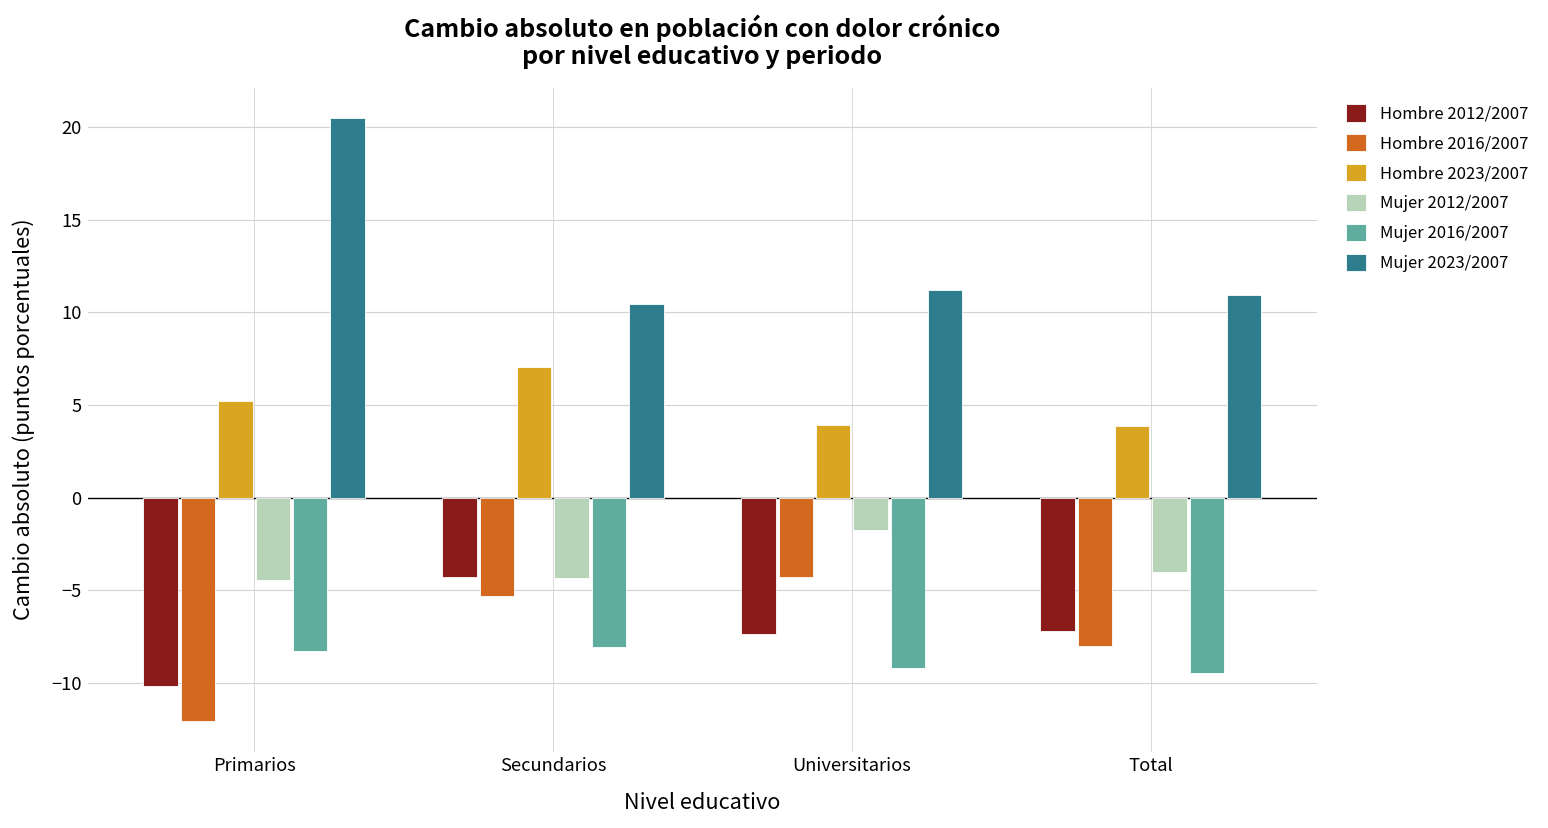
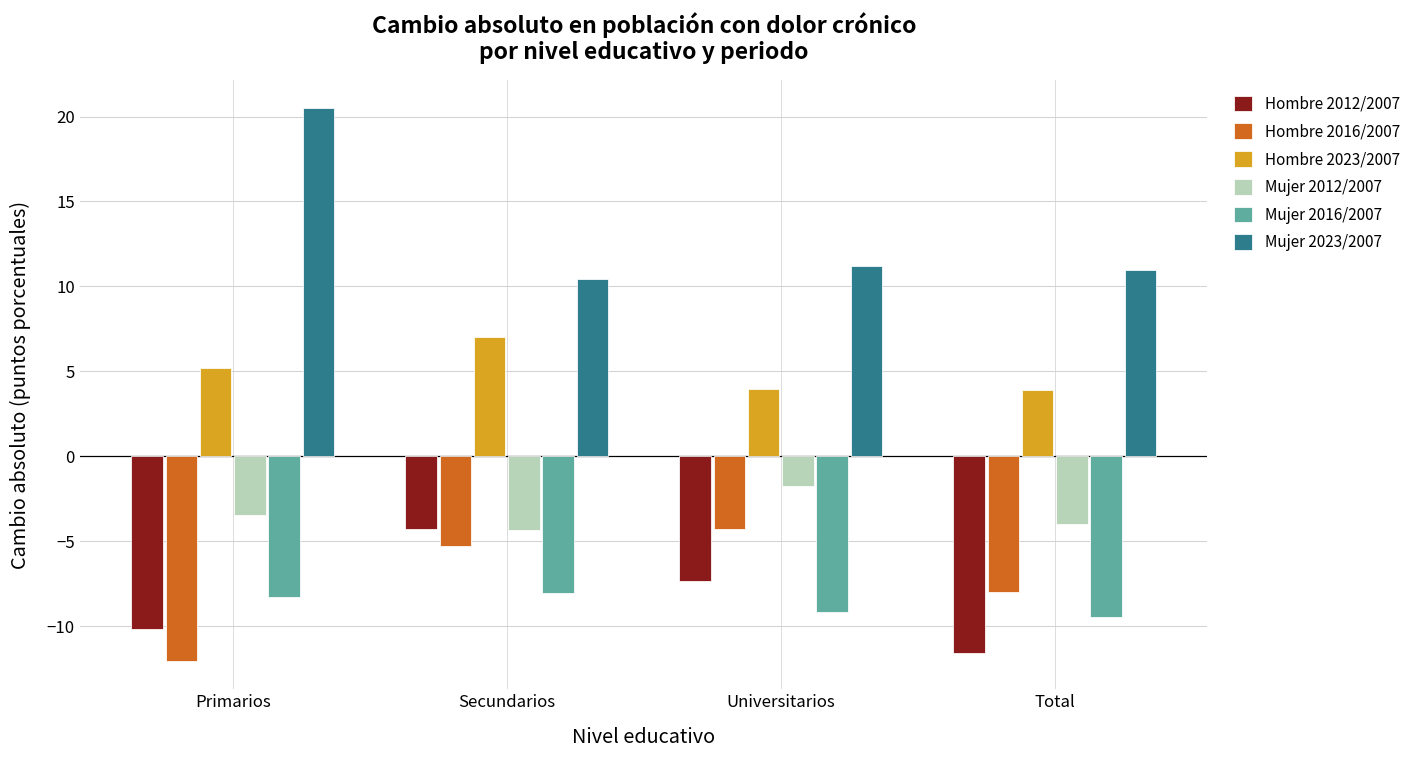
Mujer 2012/2007, Primarios: -4.4 -> -3.4
Hombre 2012/2007, Total: -7.2 -> -11.6
